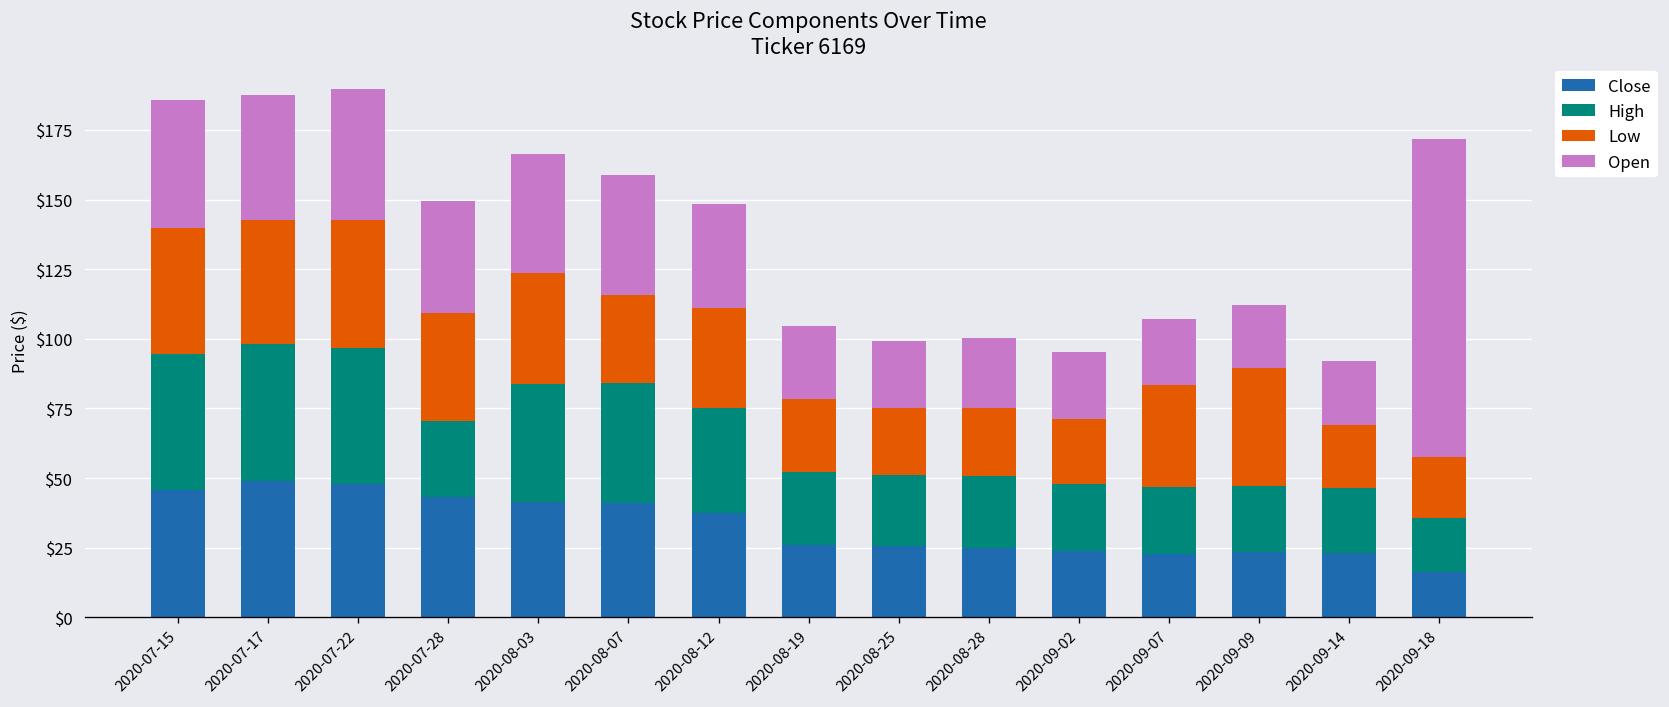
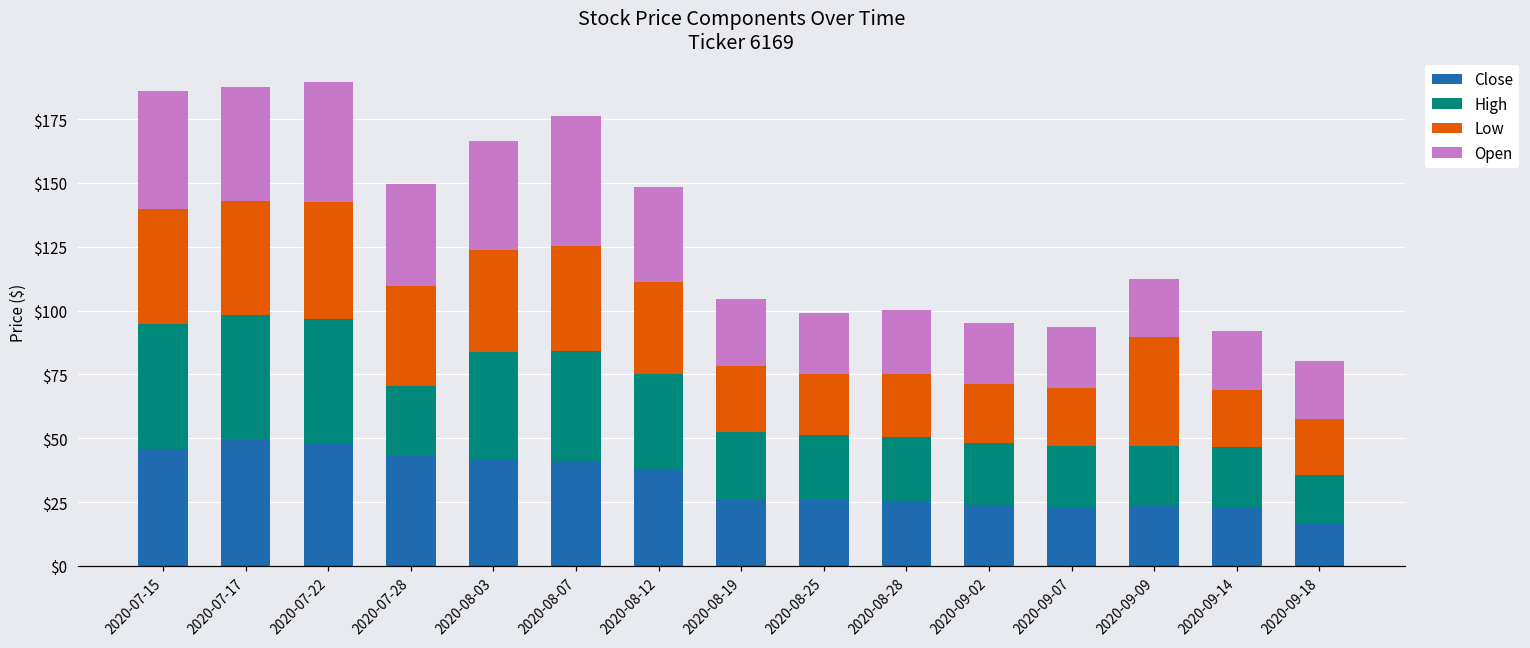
Low, 2020-08-07: $32 -> $41
Open, 2020-08-07: $43 -> $51
Low, 2020-09-07: $36 -> $23
Open, 2020-09-18: $114 -> $23
